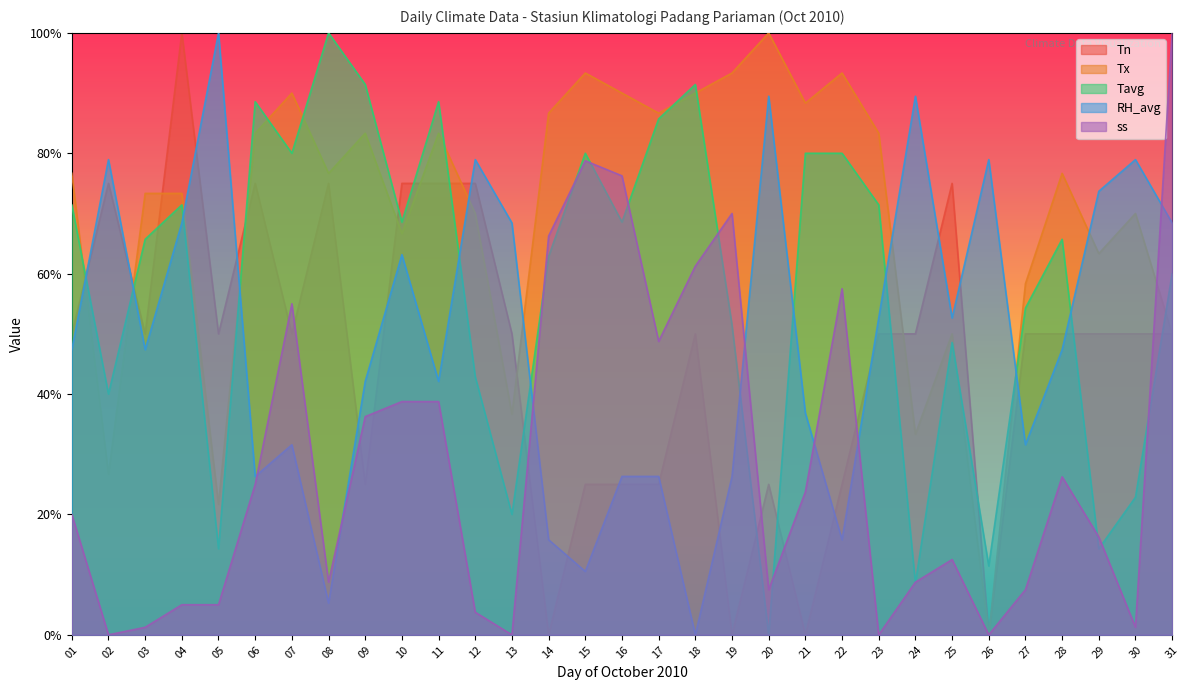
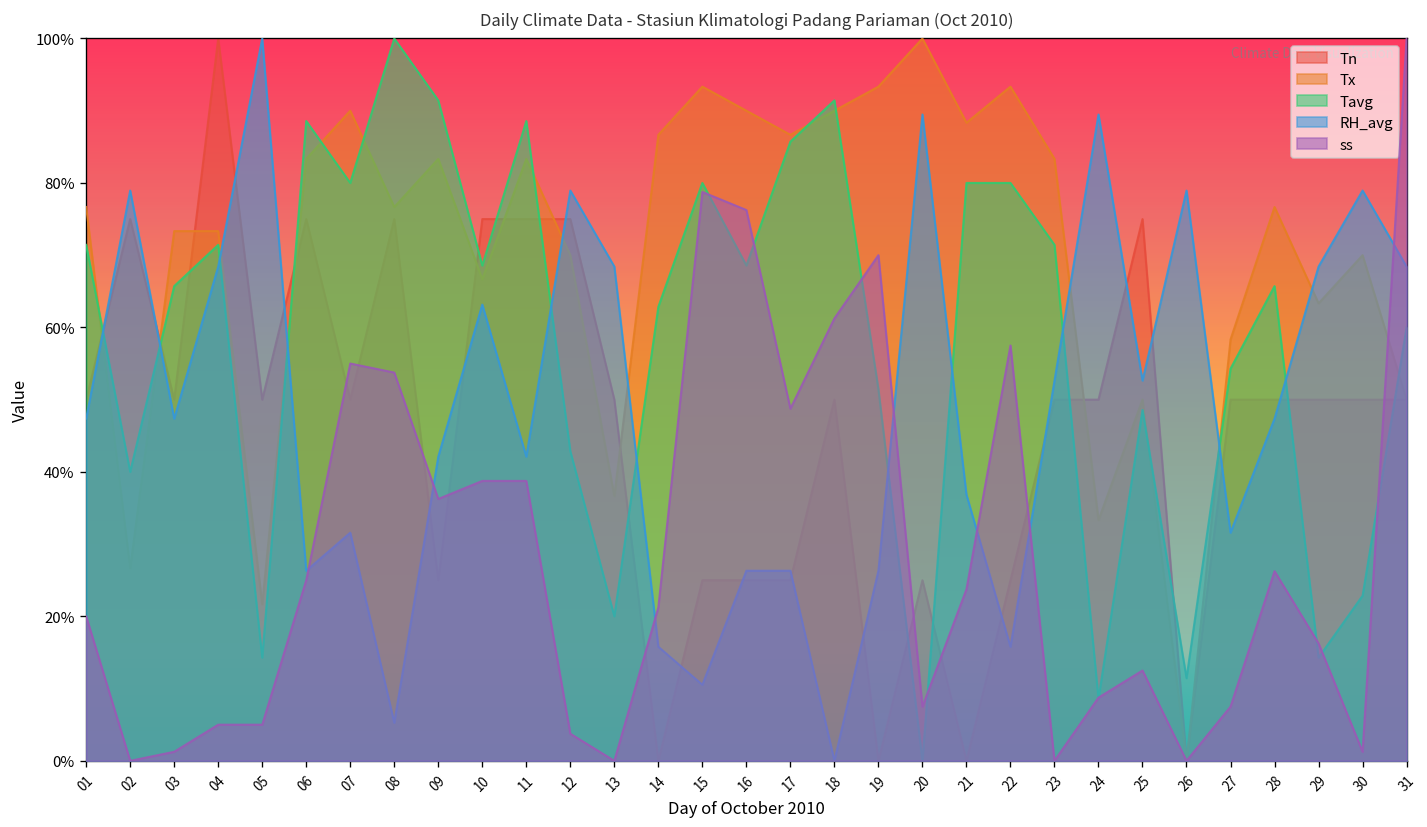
ss, 08: 9% -> 54%
ss, 14: 66% -> 21%
RH_avg, 29: 74% -> 68%
